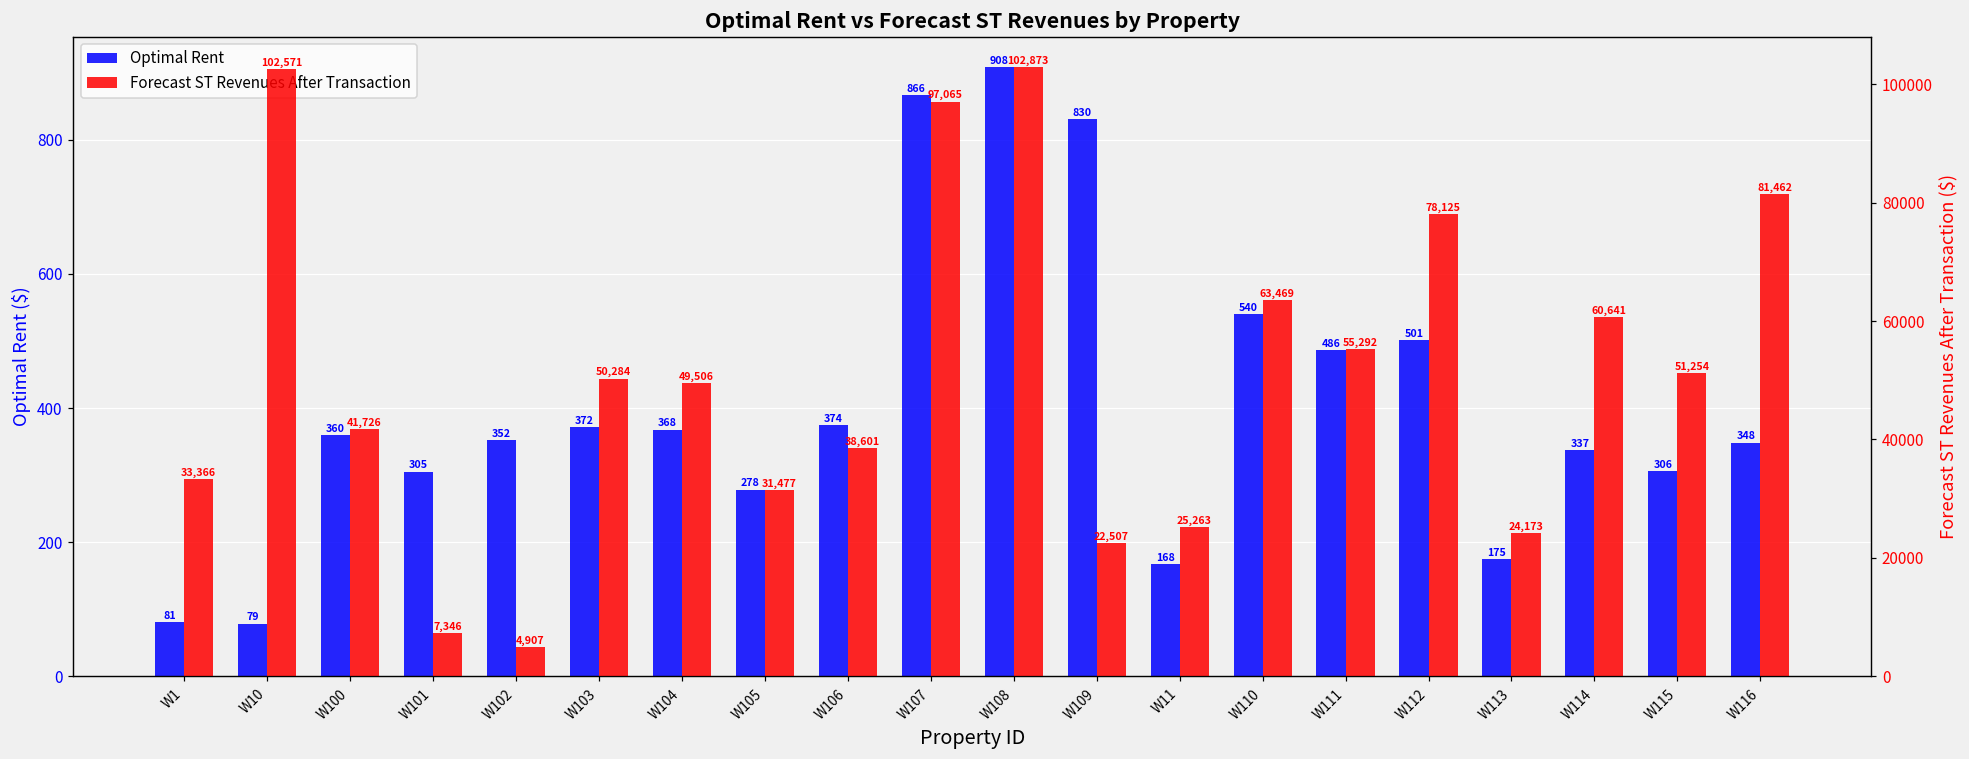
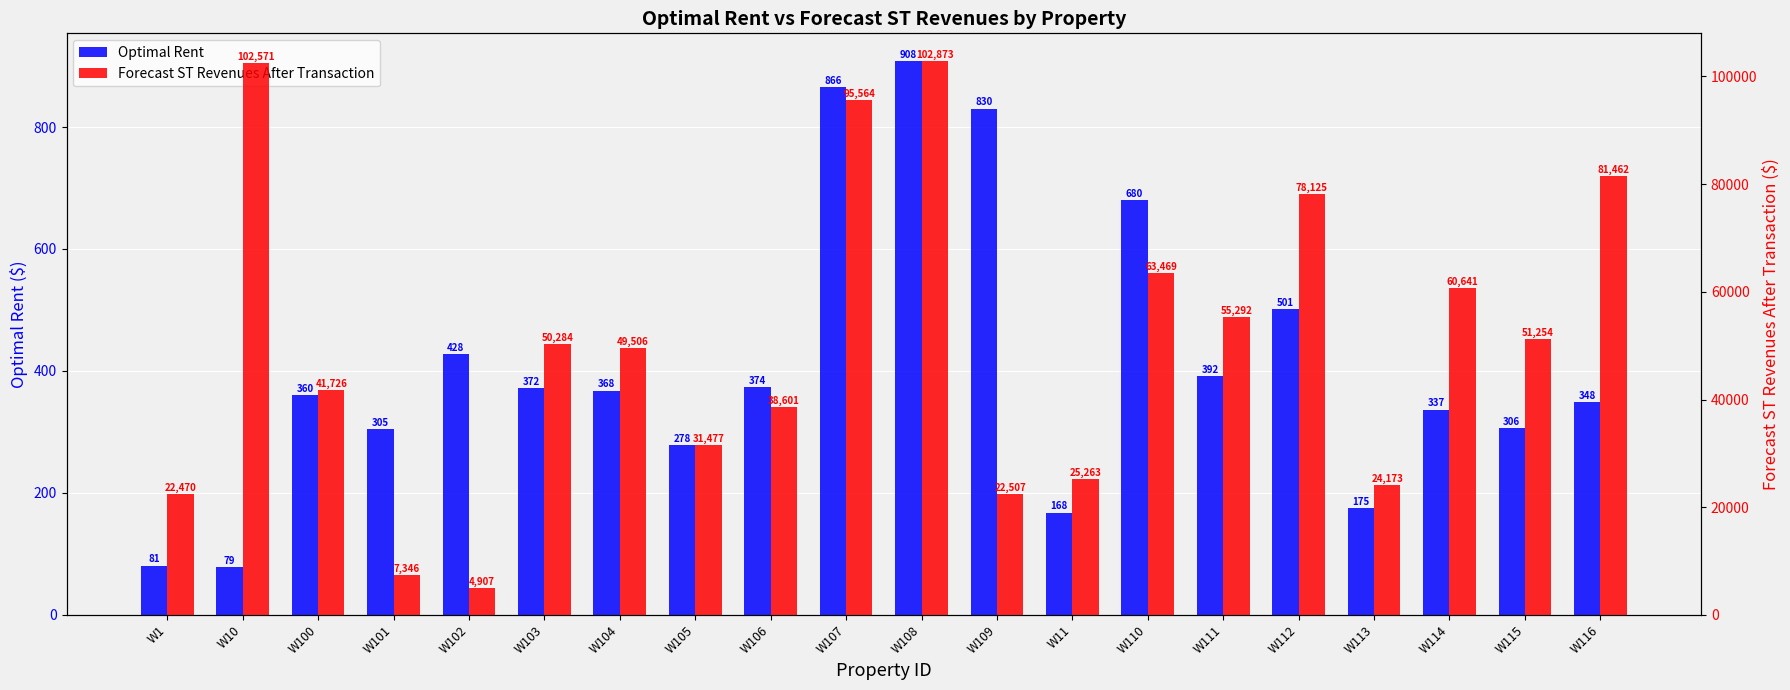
Optimal Rent, W102: 352 -> 428
Optimal Rent, W110: 540 -> 680
Optimal Rent, W111: 486 -> 392
Forecast ST Revenues After Transaction, W1: 33,366 -> 22,470
Forecast ST Revenues After Transaction, W107: 97,065 -> 95,564
